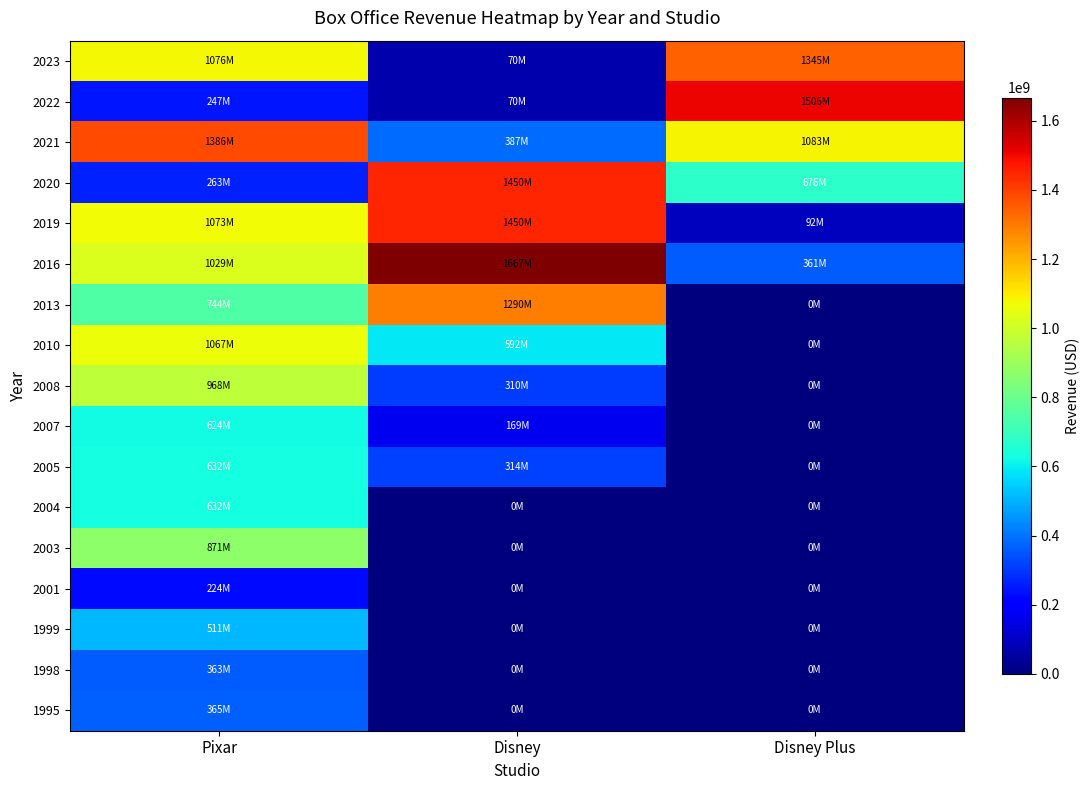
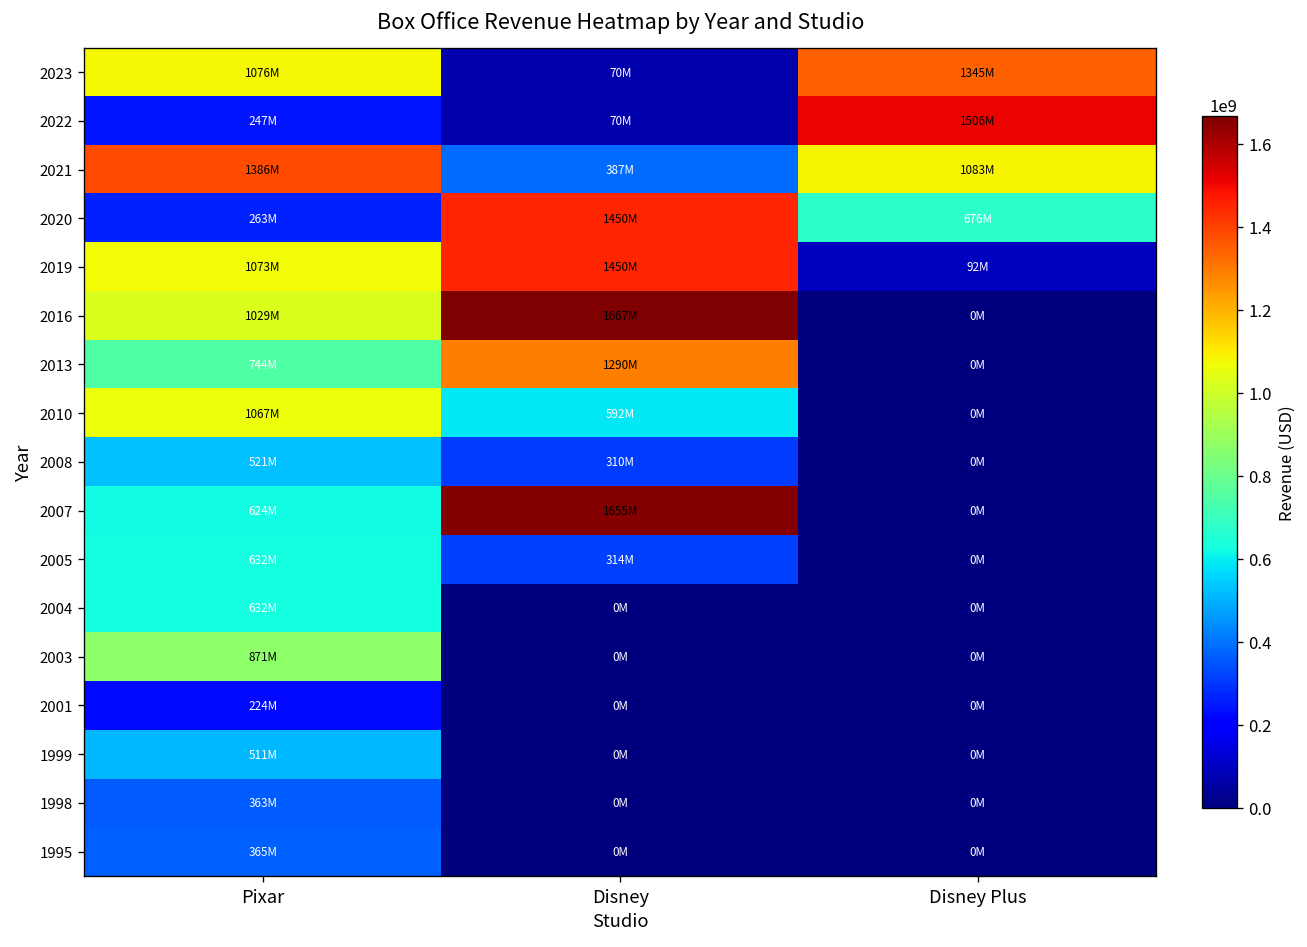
2016, Disney Plus: 361M -> 0M
2008, Pixar: 968M -> 521M
2007, Disney: 169M -> 1655M
